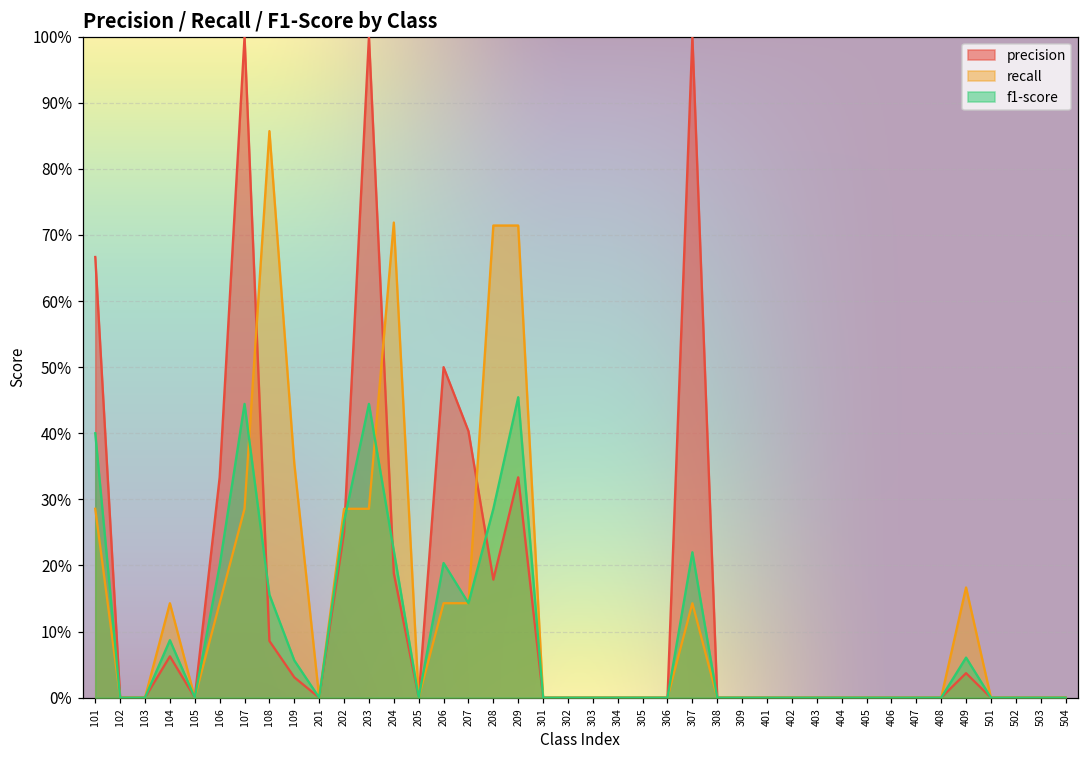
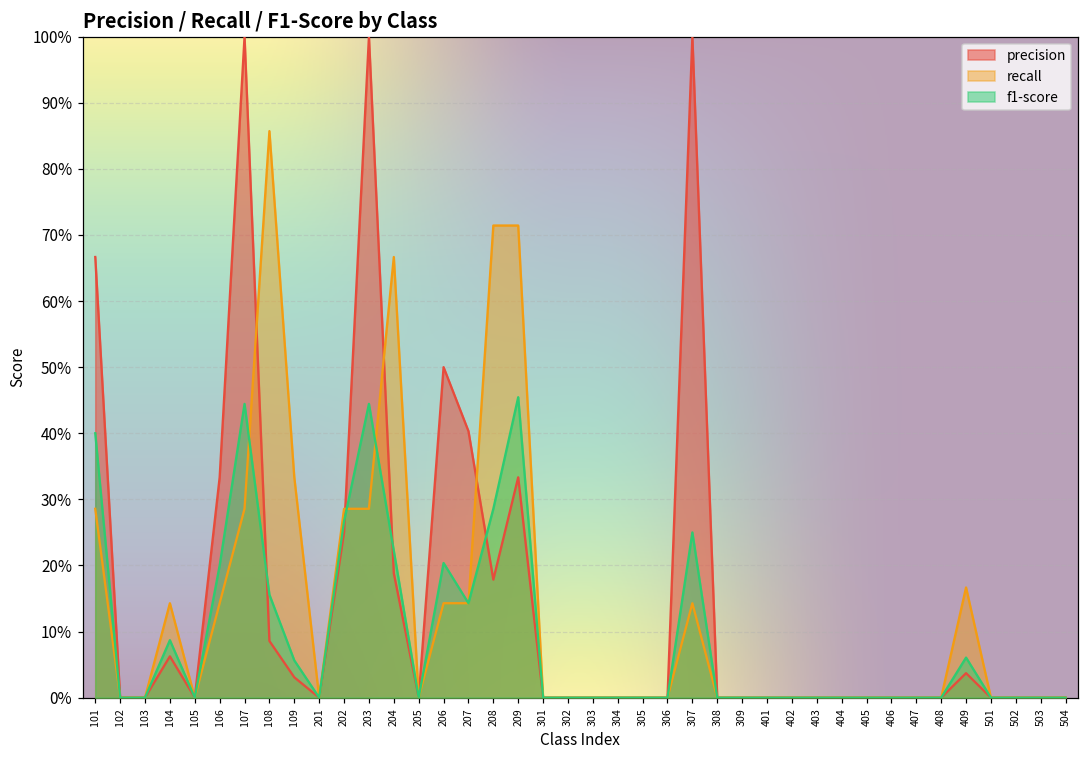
recall, 109: 35% -> 33%
recall, 204: 72% -> 67%
f1-score, 307: 22% -> 25%
